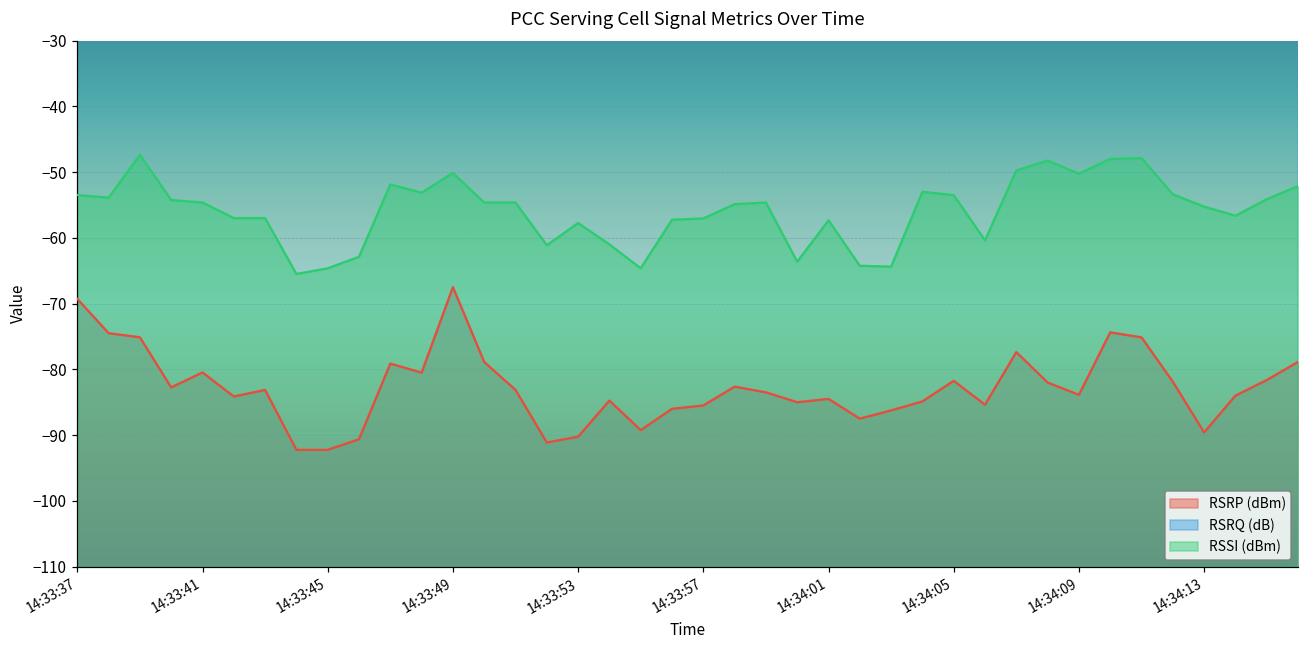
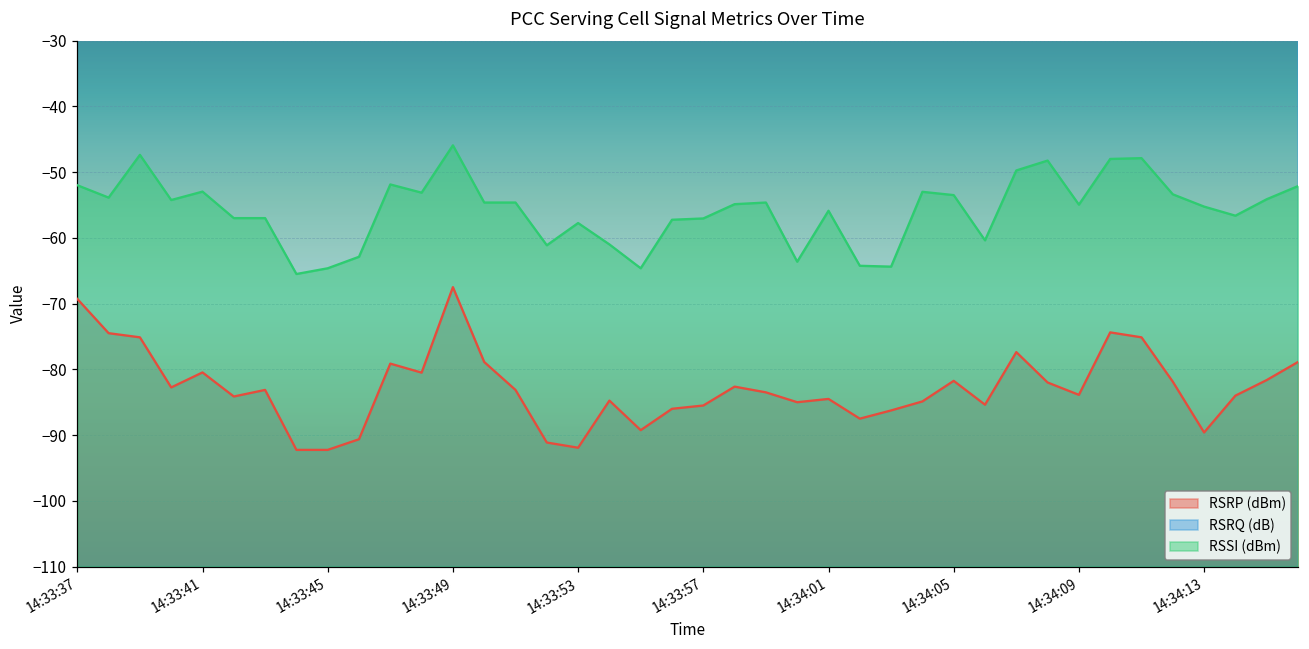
RSSI (dBm), 14:33:37: -54 -> -52
RSSI (dBm), 14:33:41: -55 -> -53
RSSI (dBm), 14:33:49: -50 -> -46
RSRP (dBm), 14:33:53: -90 -> -92
RSSI (dBm), 14:34:01: -57 -> -56
RSSI (dBm), 14:34:09: -50 -> -55
